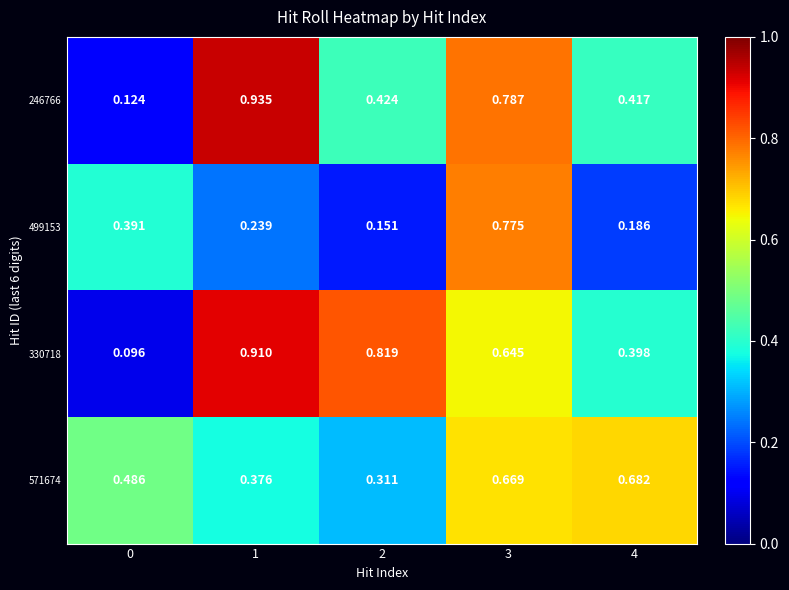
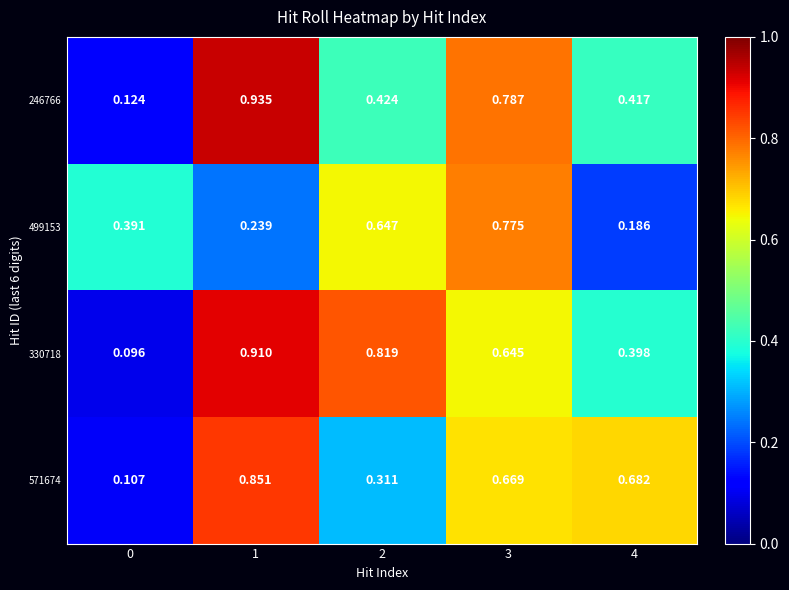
499153, 2: 0.151 -> 0.647
571674, 0: 0.486 -> 0.107
571674, 1: 0.376 -> 0.851
